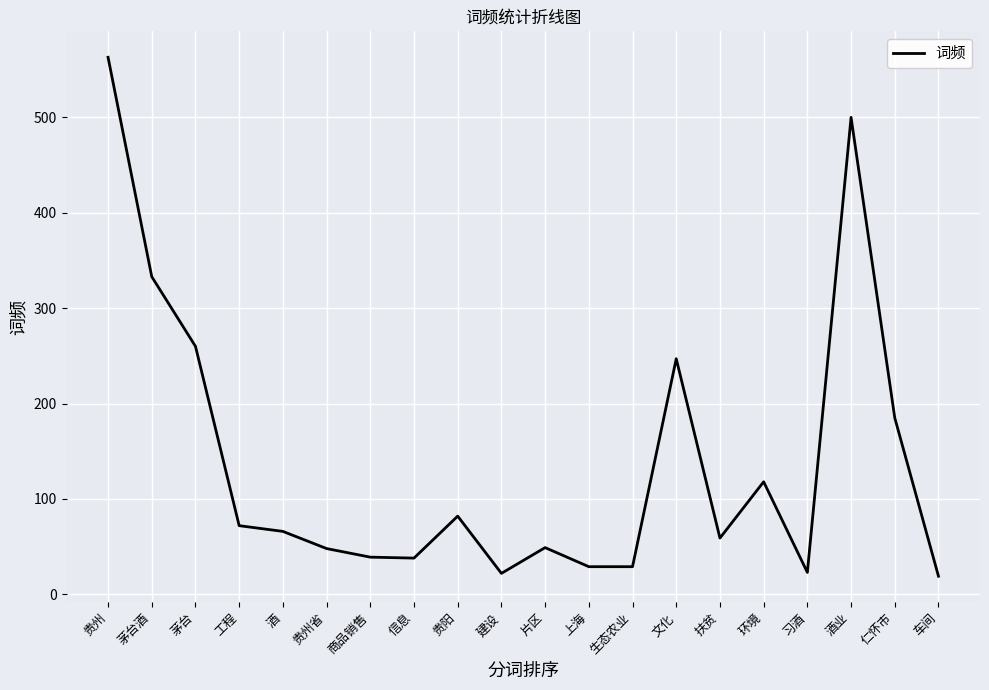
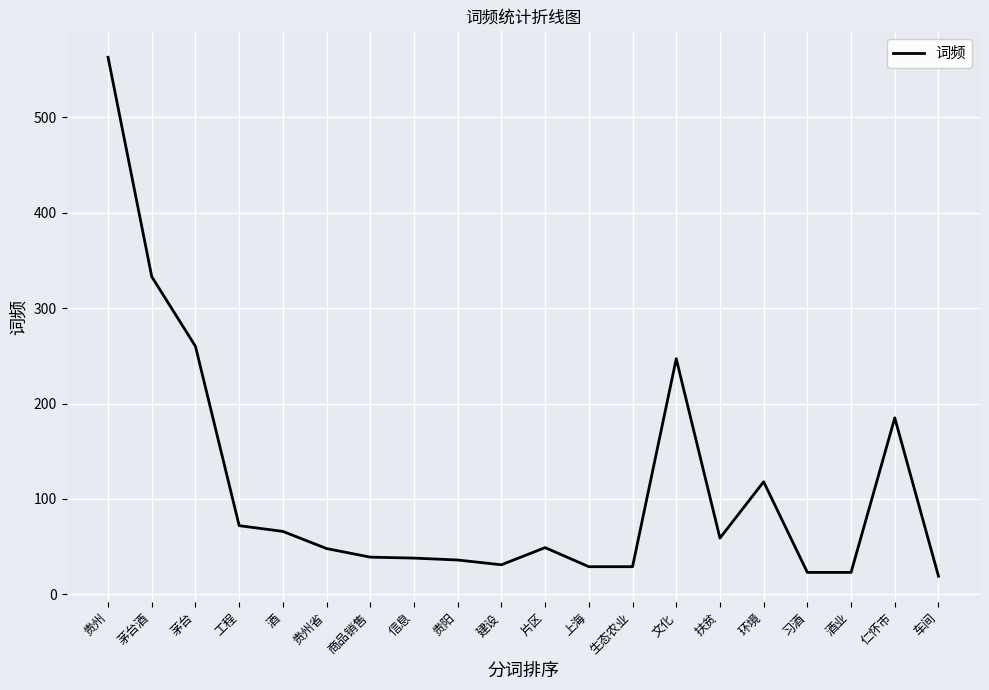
贵阳: 80 -> 40
建设: 20 -> 30
酒业: 500 -> 20
